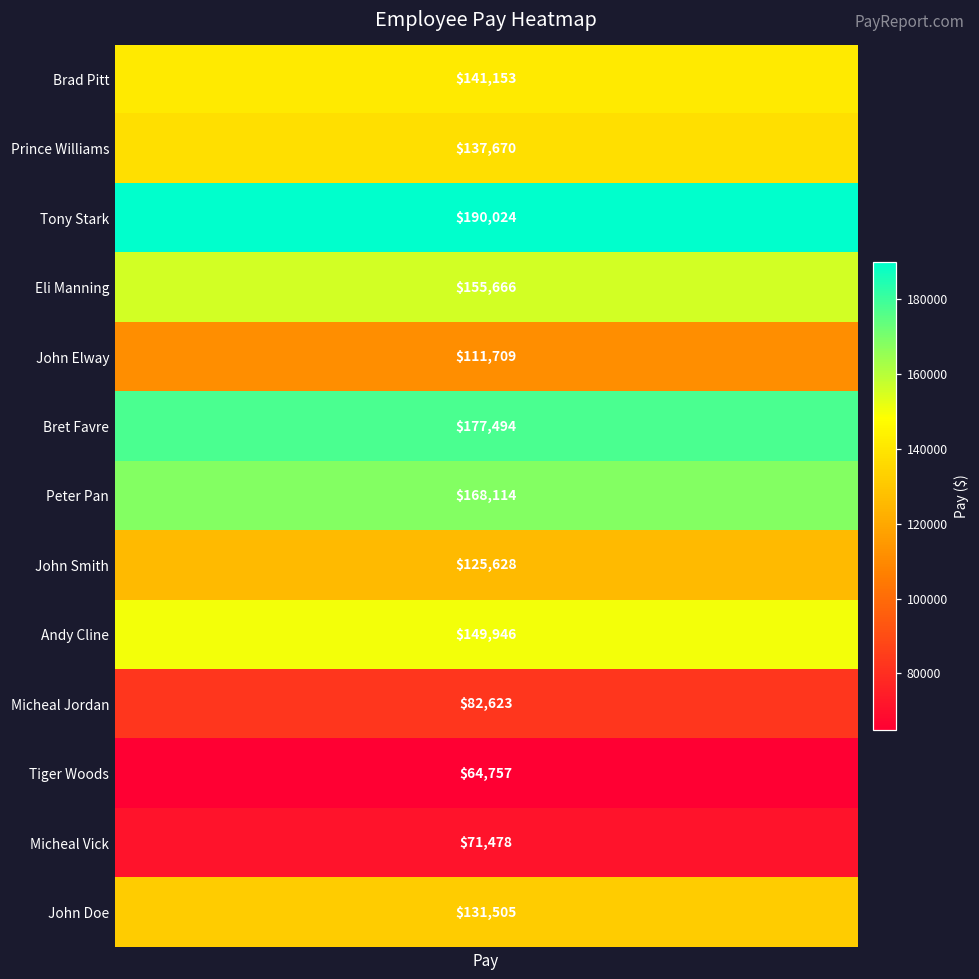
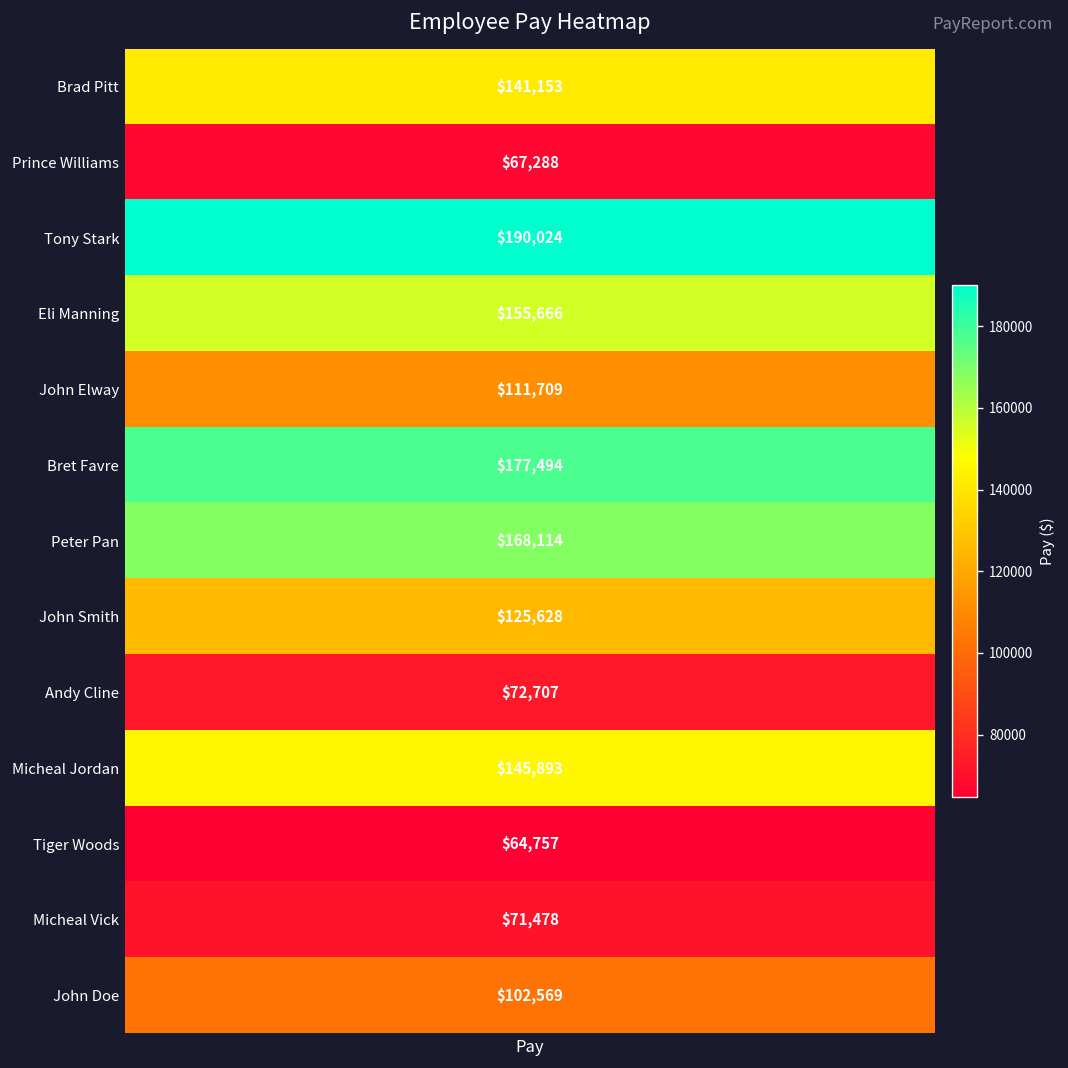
Prince Williams, Pay: $137,670 -> $67,288
Andy Cline, Pay: $149,946 -> $72,707
Micheal Jordan, Pay: $82,623 -> $145,893
John Doe, Pay: $131,505 -> $102,569
